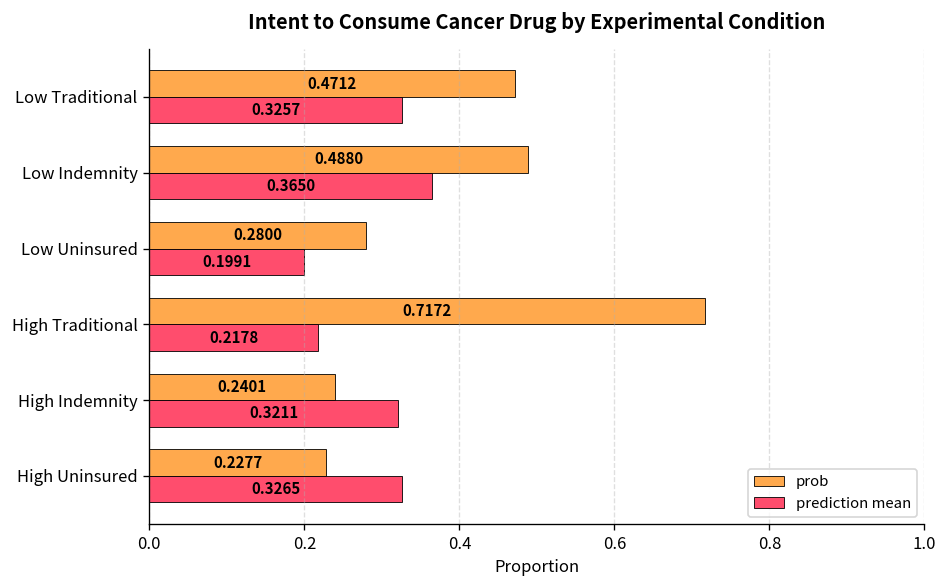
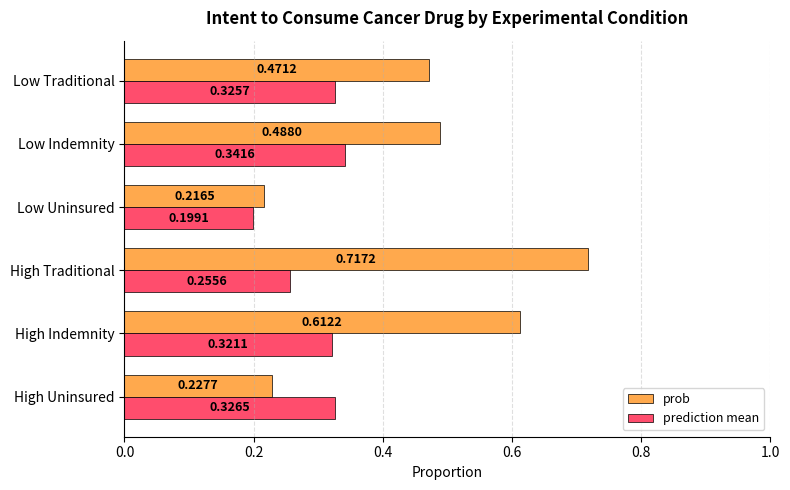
prediction mean, Low Indemnity: 0.3650 -> 0.3416
prob, Low Uninsured: 0.2800 -> 0.2165
prediction mean, High Traditional: 0.2178 -> 0.2556
prob, High Indemnity: 0.2401 -> 0.6122
